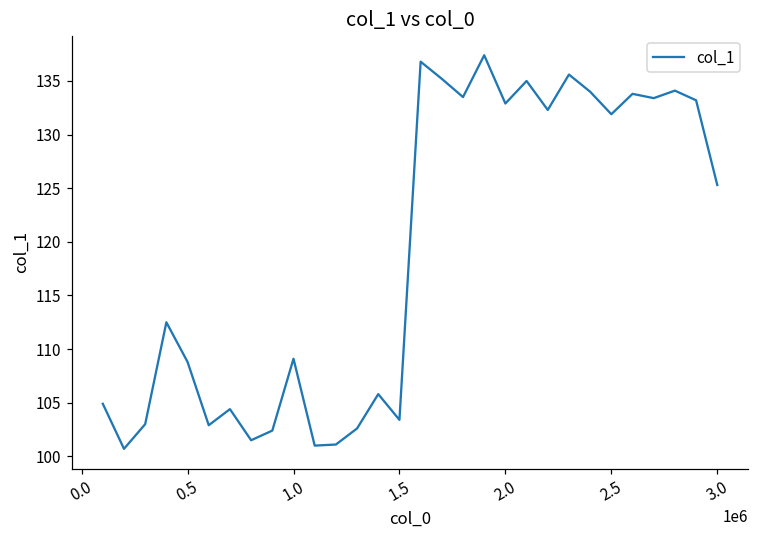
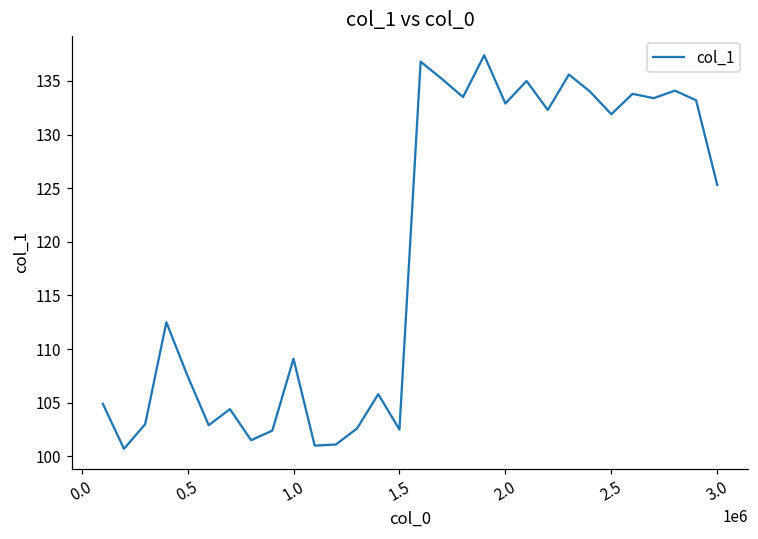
0.5: 109 -> 108
1.5: 103.4 -> 102.5
